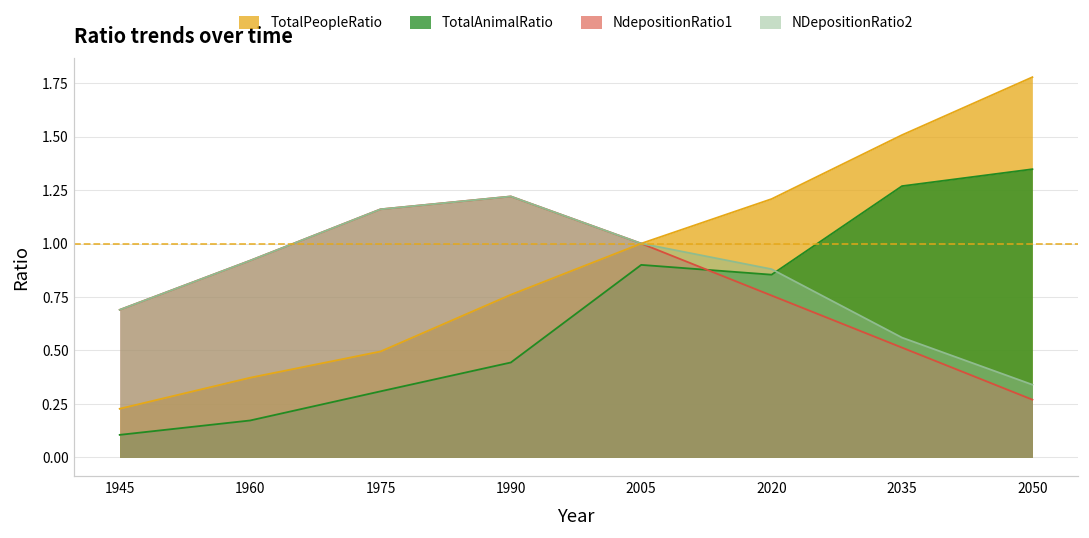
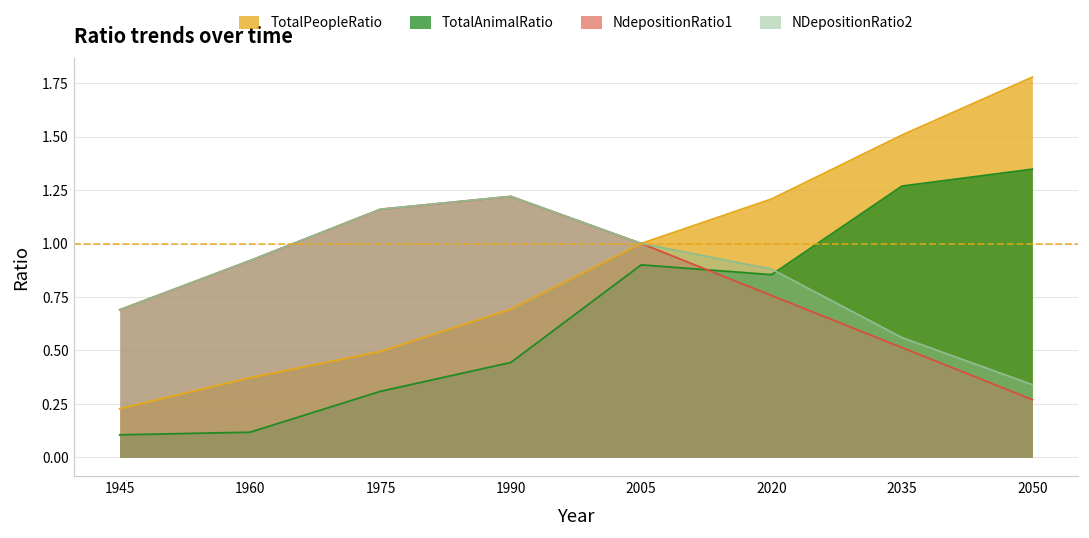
TotalAnimalRatio, 1960: 0.17 -> 0.12
TotalPeopleRatio, 1990: 0.76 -> 0.69
